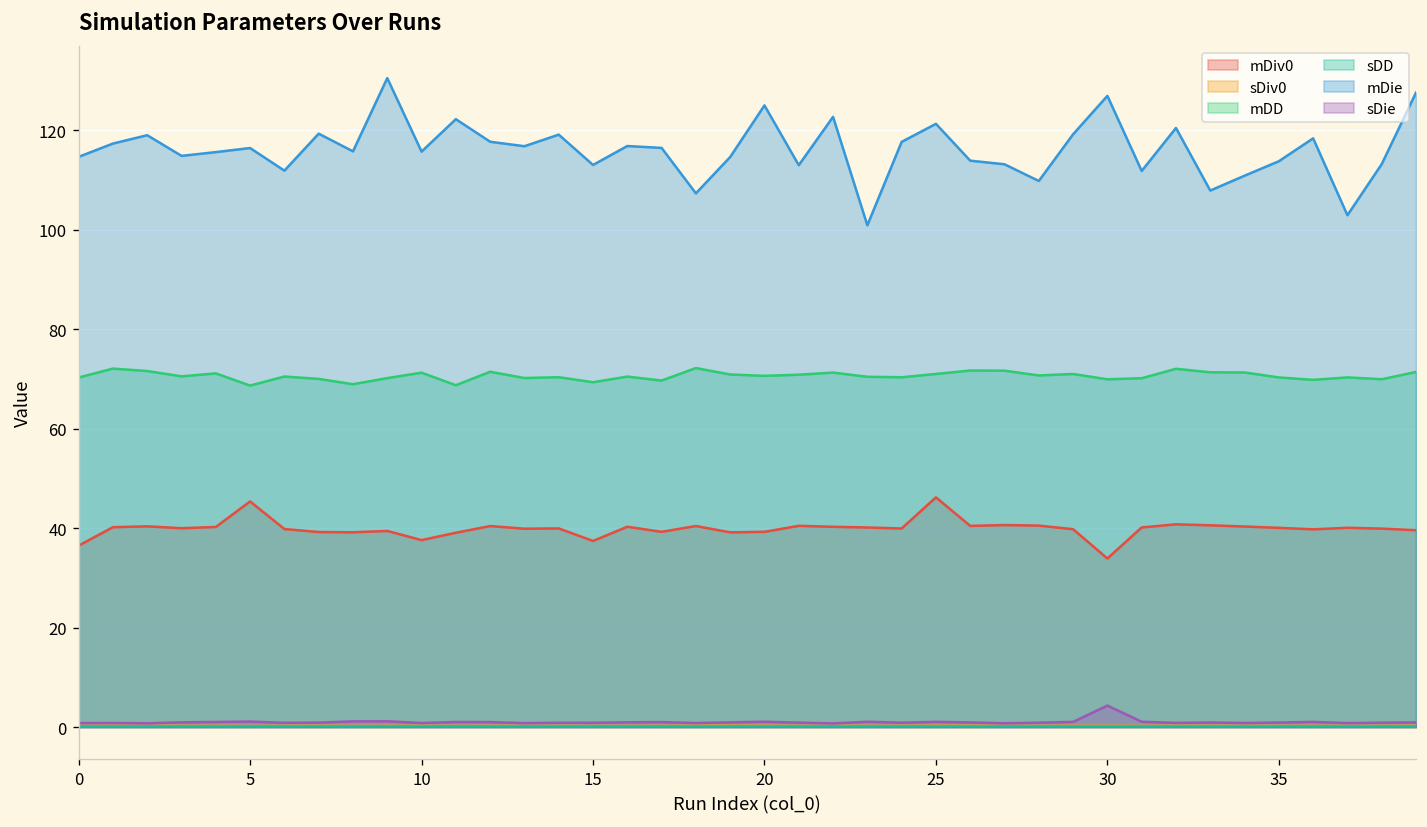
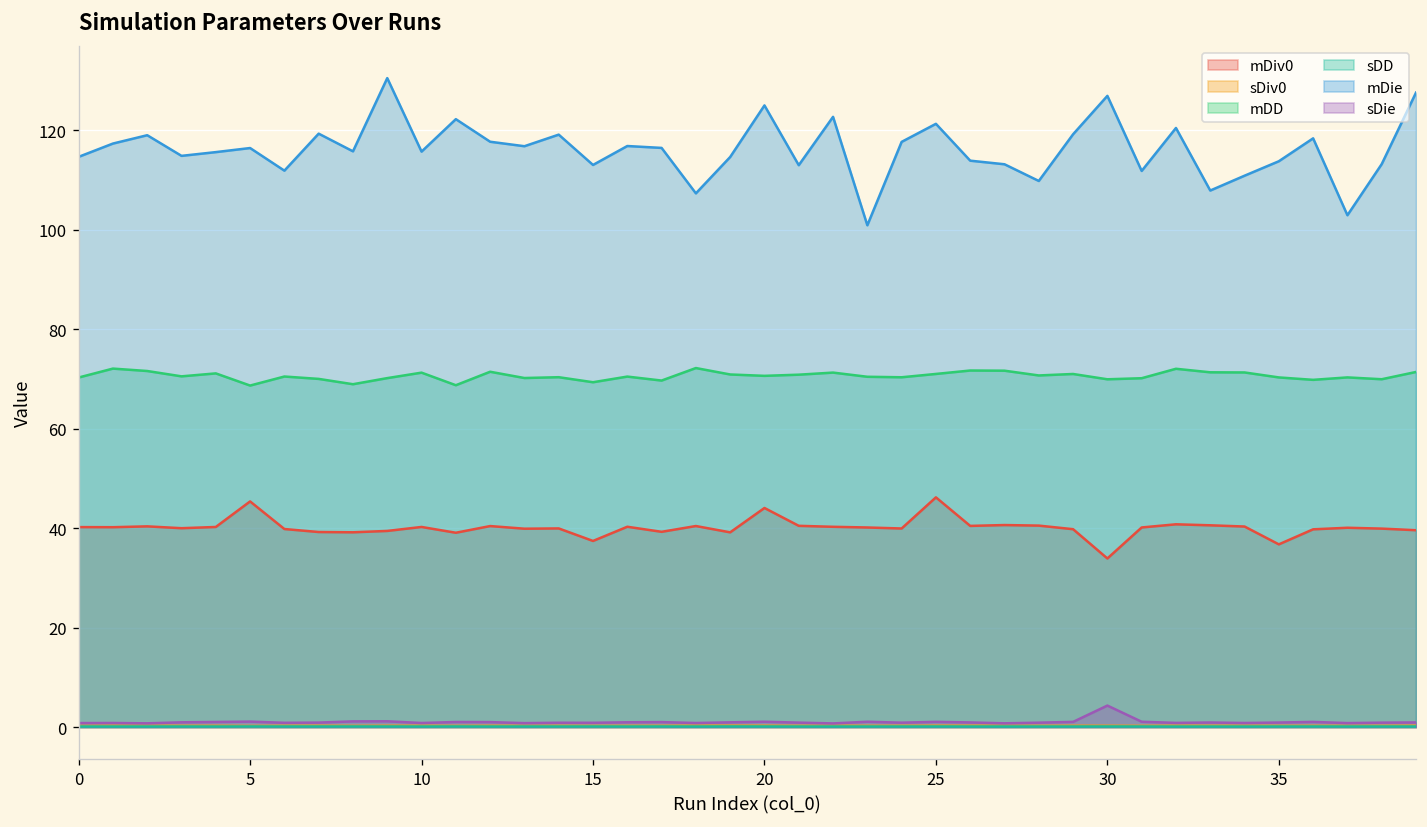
mDiv0, 0: 36 -> 40
mDiv0, 10: 38 -> 40
mDiv0, 20: 39 -> 44
mDiv0, 35: 40 -> 37
